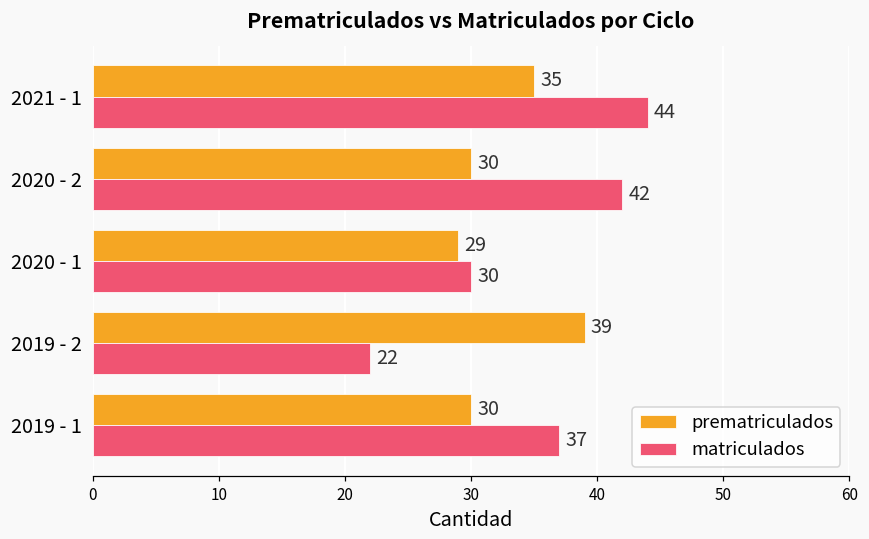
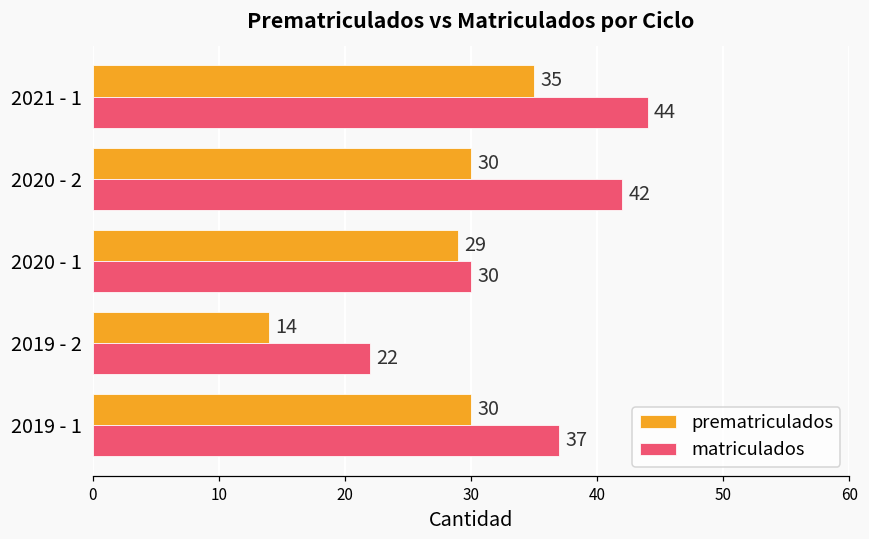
prematriculados, 2019 - 2: 39 -> 14
